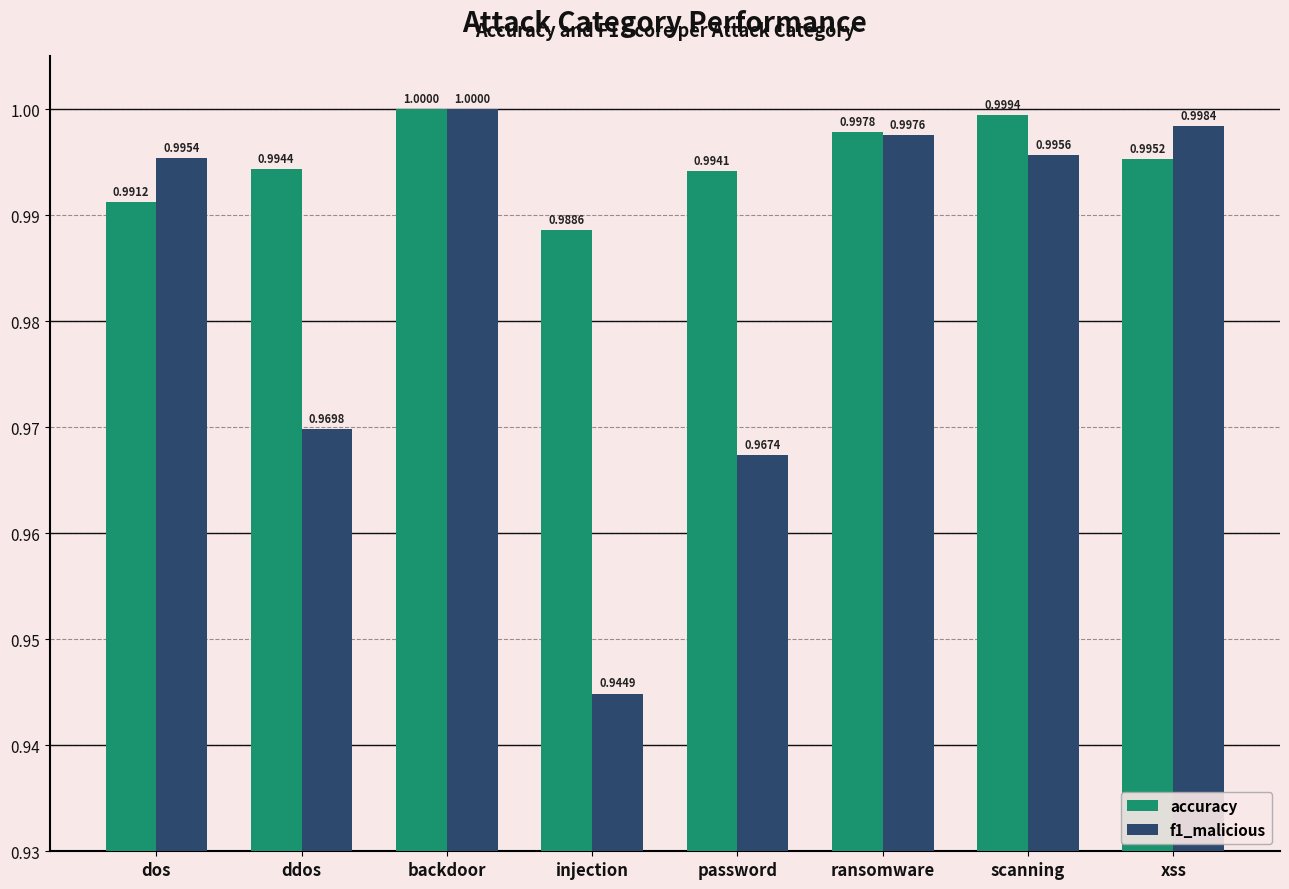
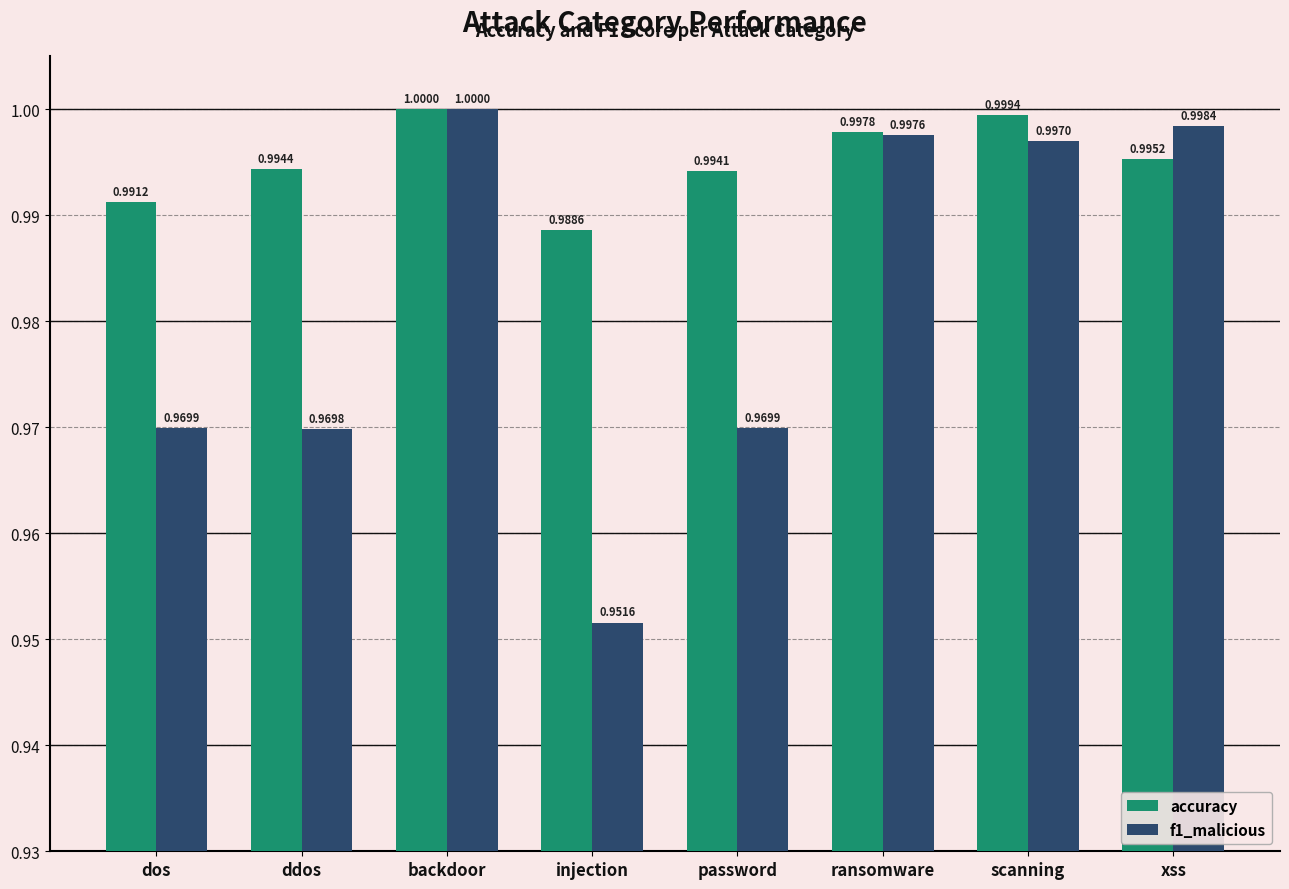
f1_malicious, dos: 0.9954 -> 0.9699
f1_malicious, injection: 0.9449 -> 0.9516
f1_malicious, password: 0.9674 -> 0.9699
f1_malicious, scanning: 0.9956 -> 0.9970
